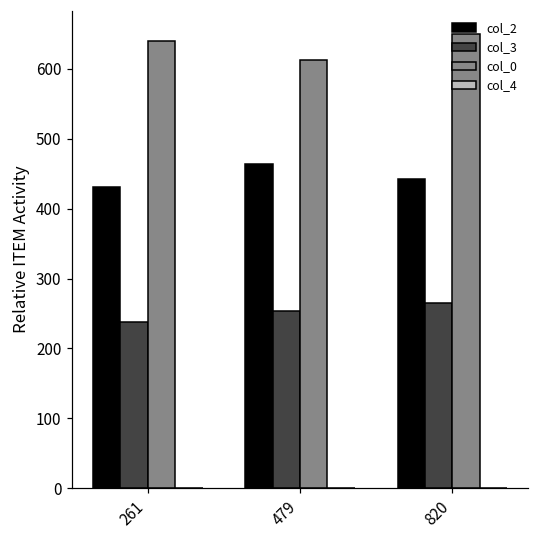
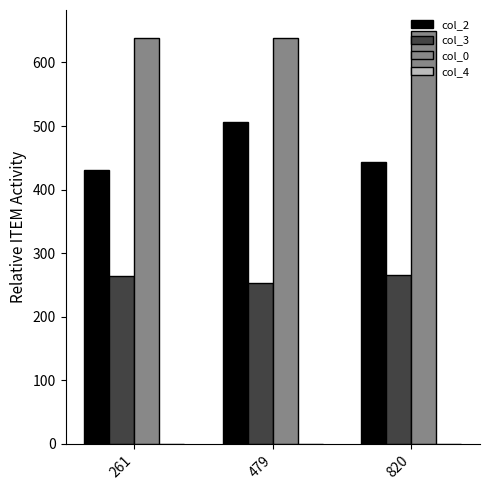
col_3, 261: 240 -> 260
col_2, 479: 460 -> 510
col_0, 479: 610 -> 640
